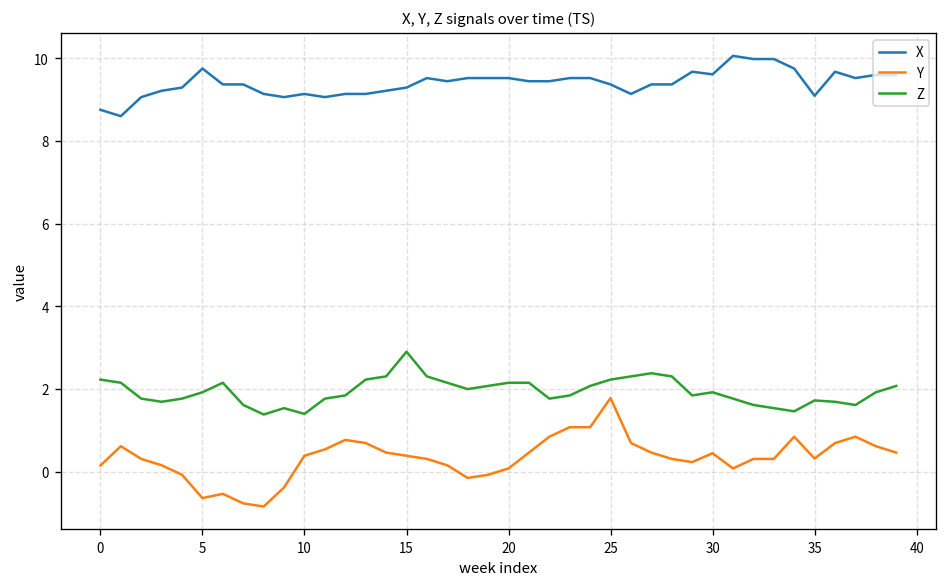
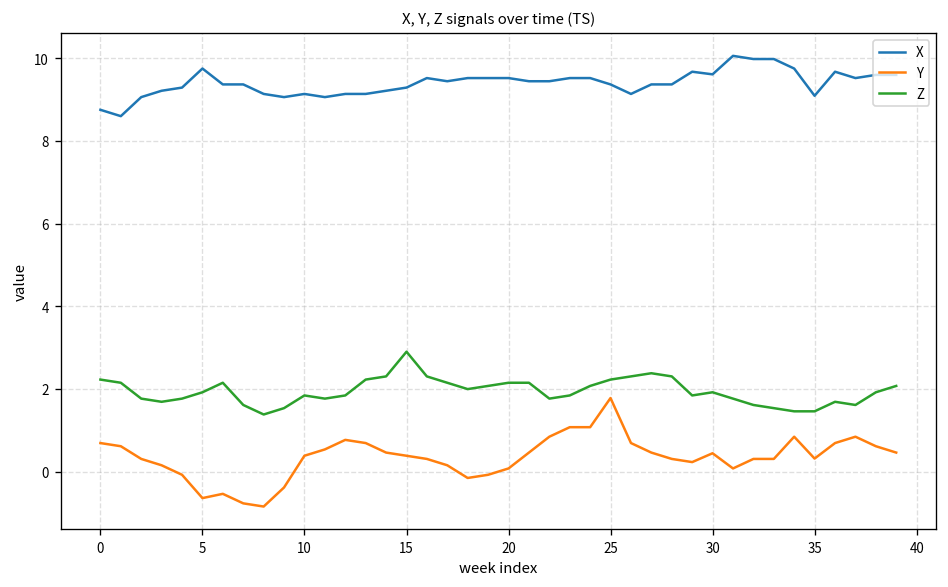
Y, 0: 0.1 -> 0.7
Z, 10: 1.4 -> 1.8
Z, 35: 1.7 -> 1.5
